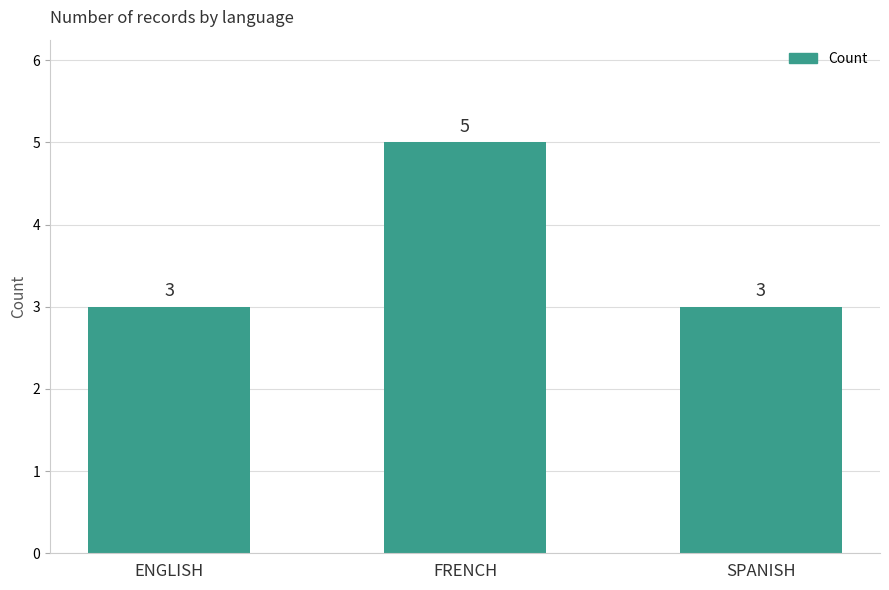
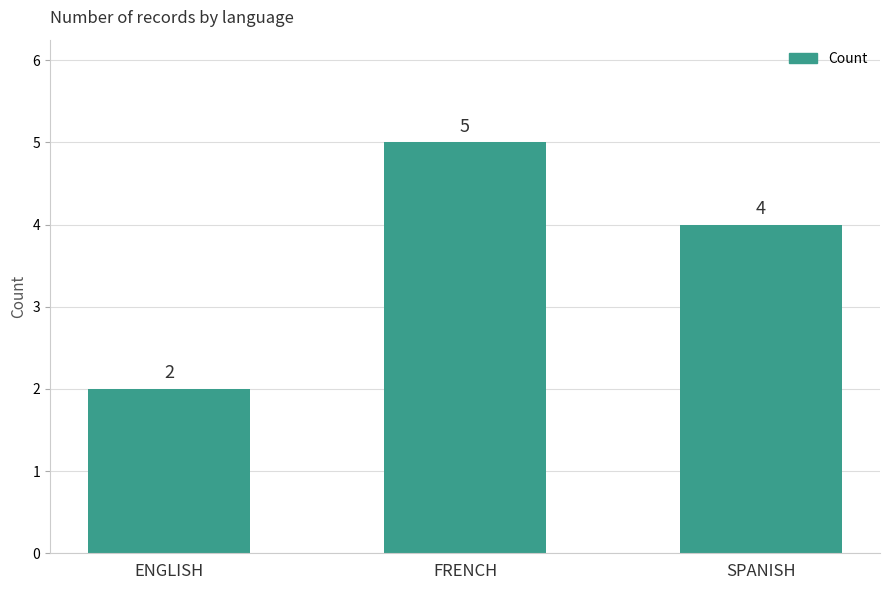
ENGLISH: 3 -> 2
SPANISH: 3 -> 4
